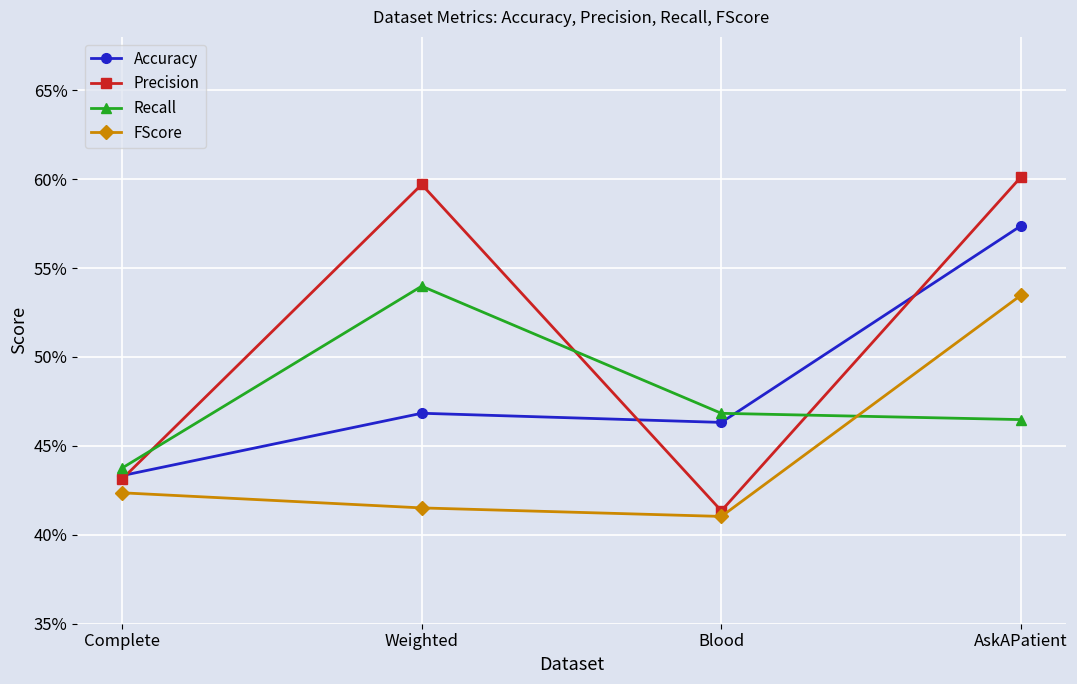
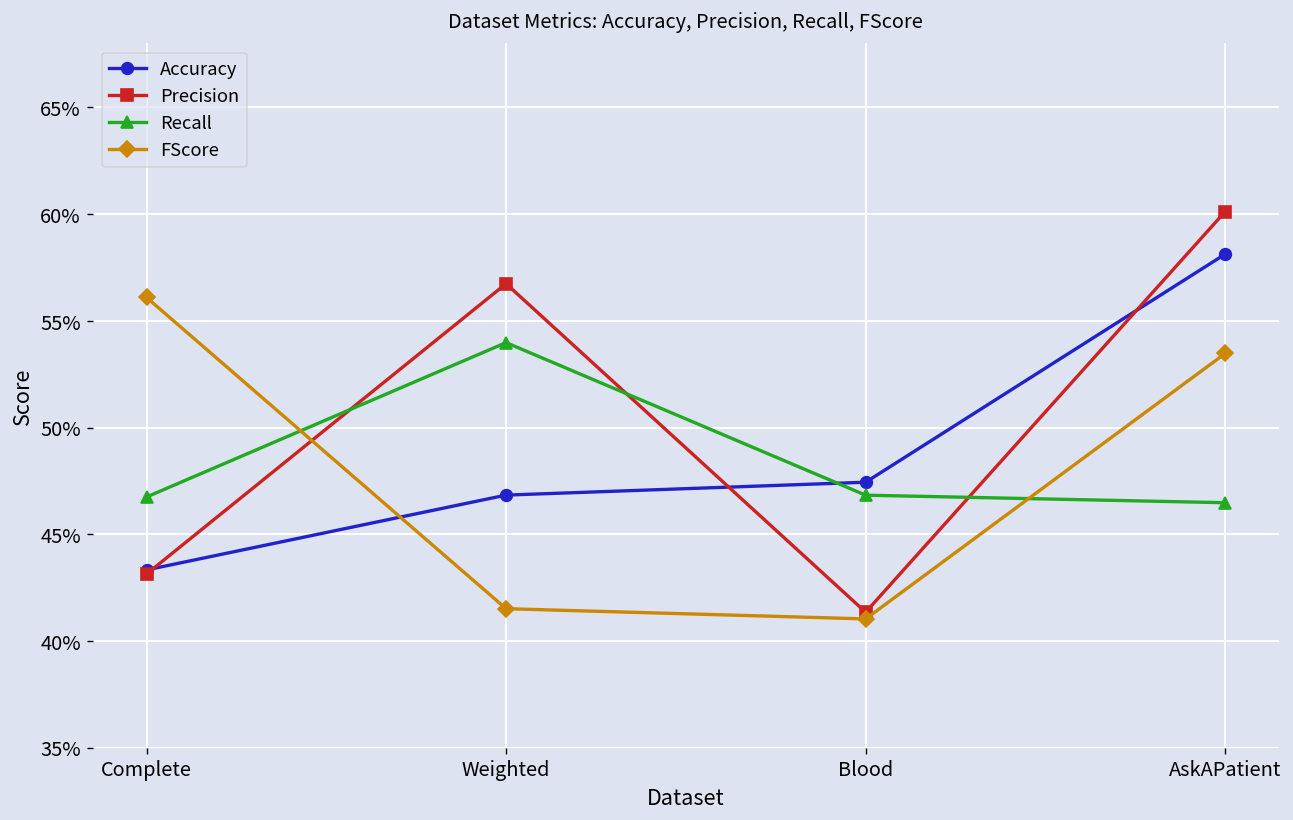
Recall, Complete: 43.8% -> 46.7%
FScore, Complete: 42.4% -> 56.1%
Precision, Weighted: 59.7% -> 56.7%
Accuracy, Blood: 46.3% -> 47.4%
Accuracy, AskAPatient: 57.4% -> 58.1%
